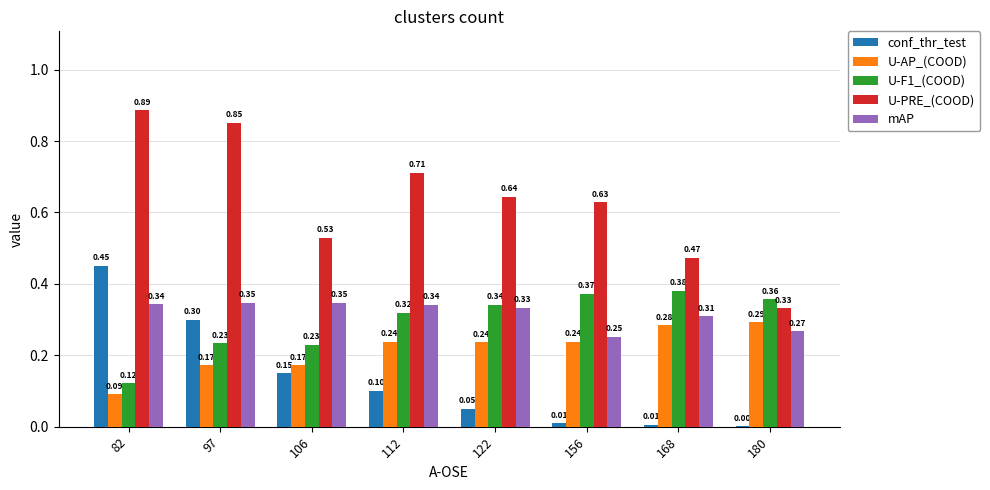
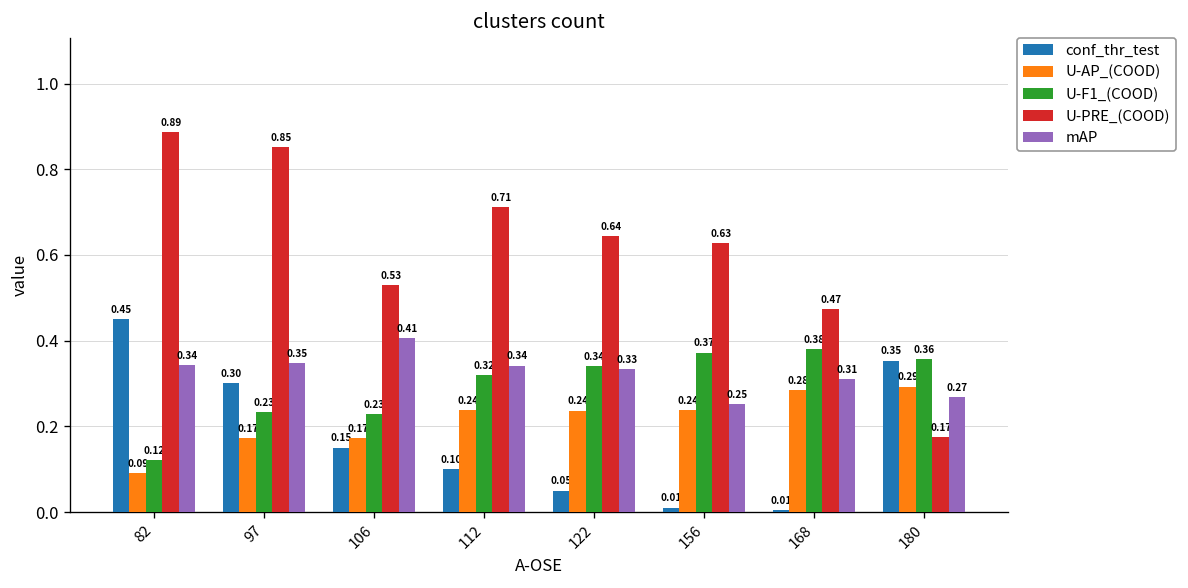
mAP, 106: 0.35 -> 0.41
conf_thr_test, 180: 0.00 -> 0.35
U-PRE_(COOD), 180: 0.33 -> 0.17
